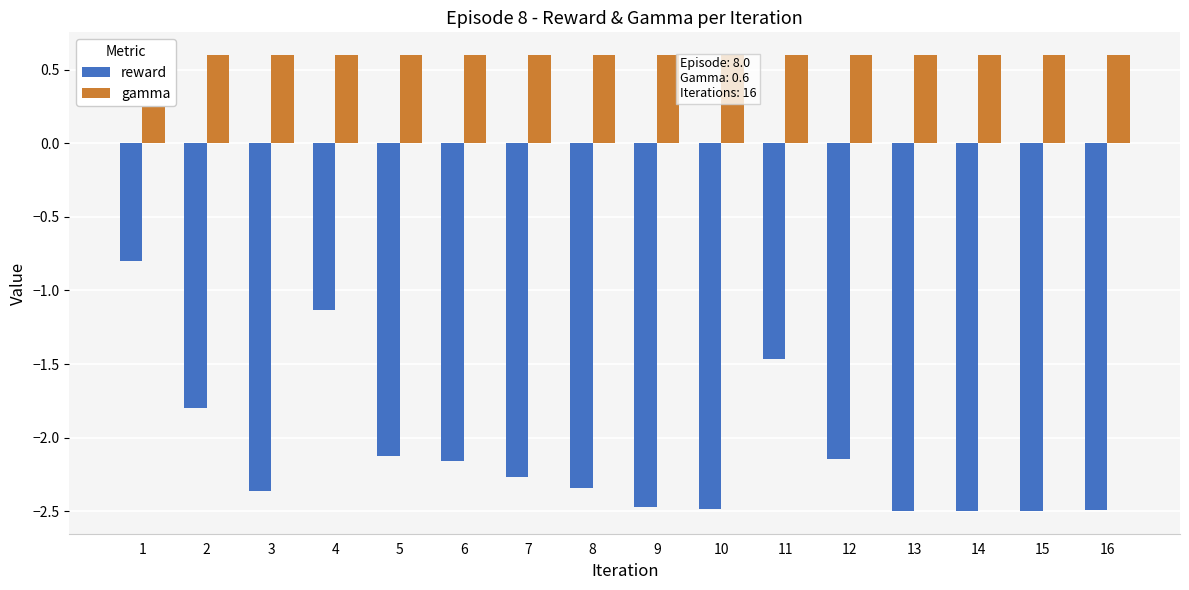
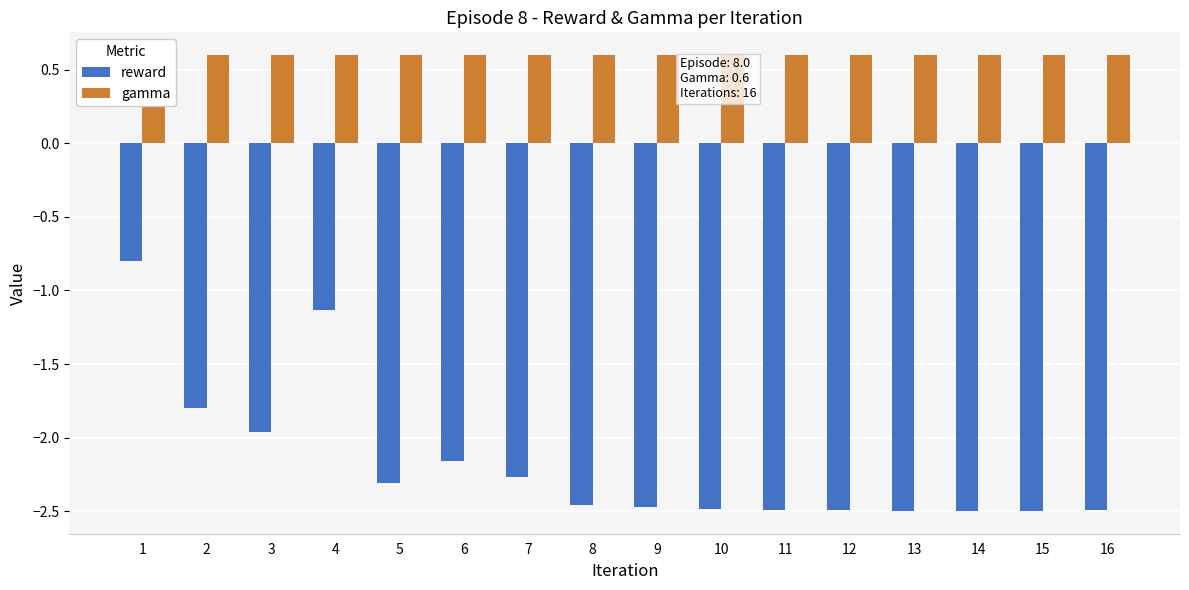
reward, 3: -2.36 -> -1.96
reward, 5: -2.12 -> -2.31
reward, 8: -2.34 -> -2.46
reward, 11: -1.47 -> -2.49
reward, 12: -2.14 -> -2.49
